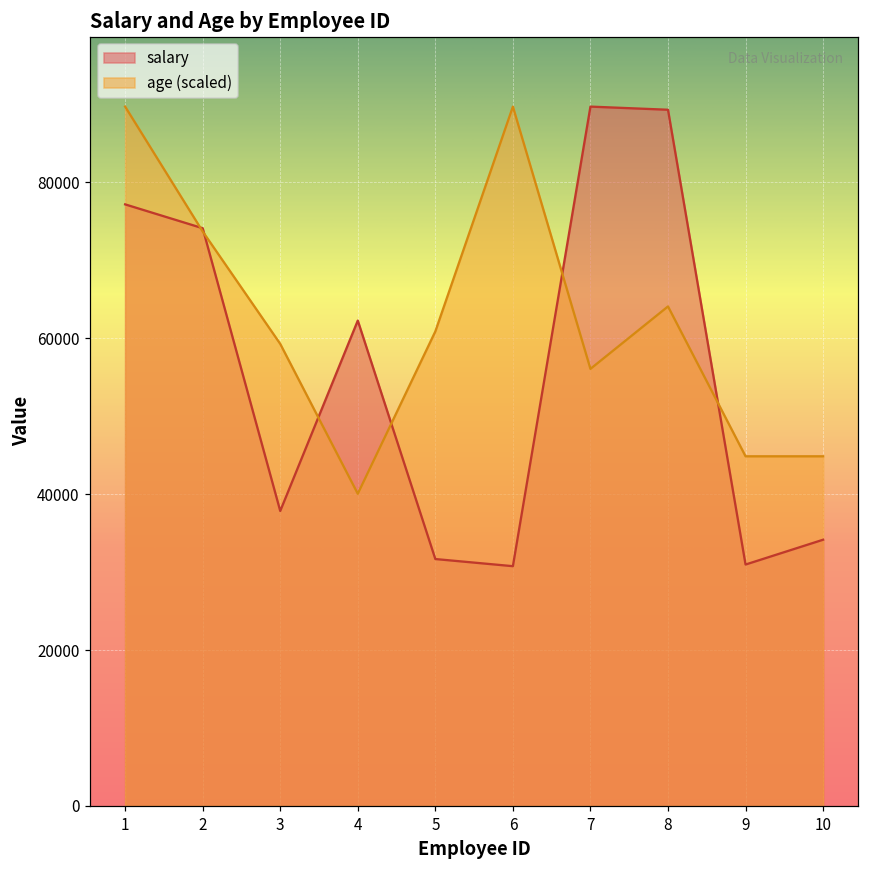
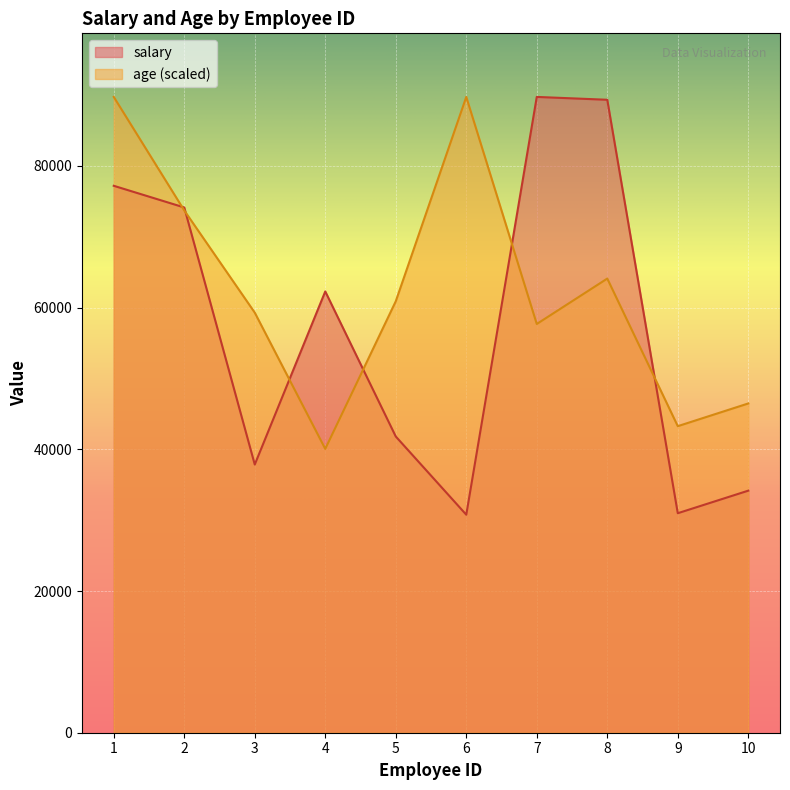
salary, 5: 32000 -> 42000
age (scaled), 7: 56000 -> 58000
age (scaled), 9: 45000 -> 43000
age (scaled), 10: 45000 -> 46000
